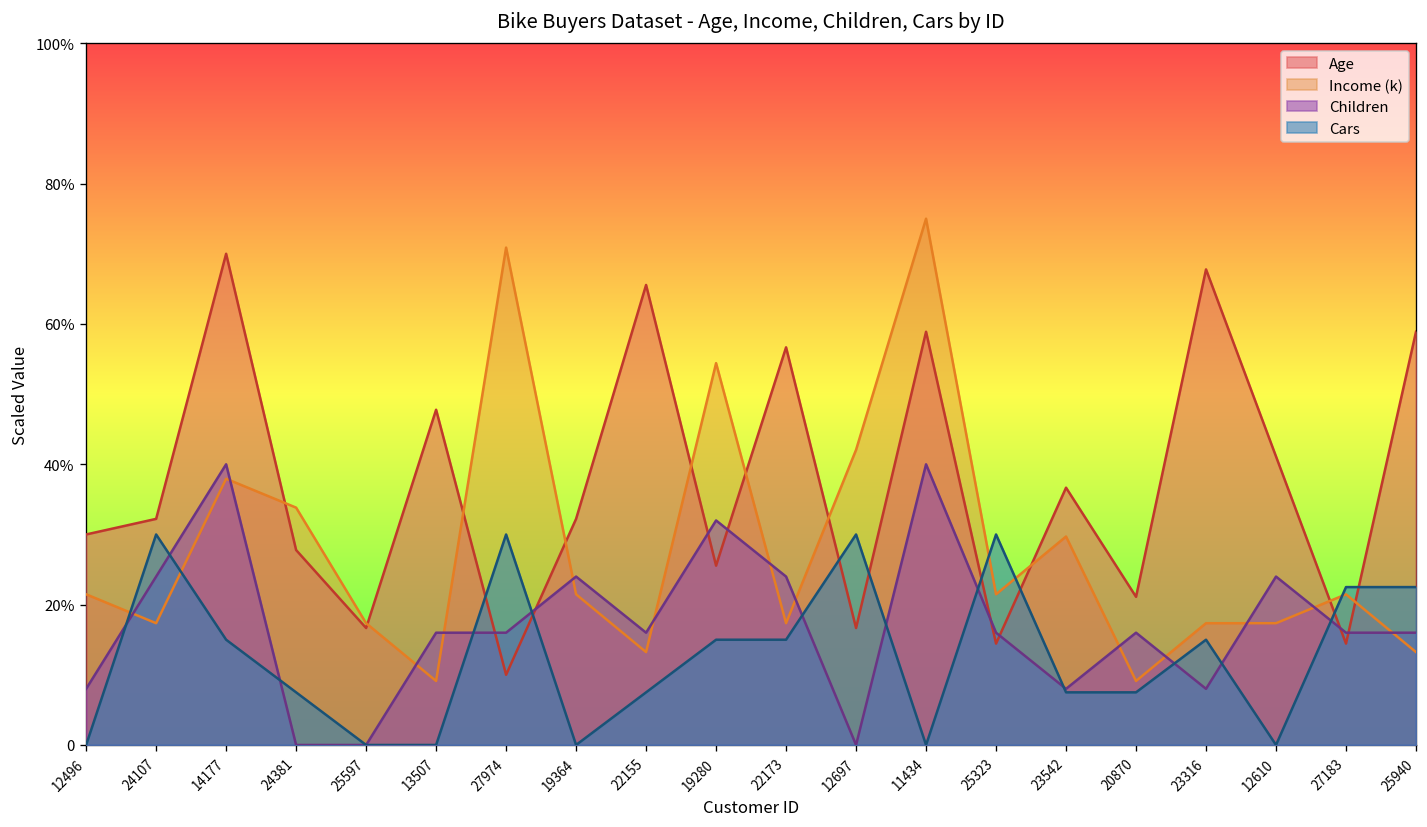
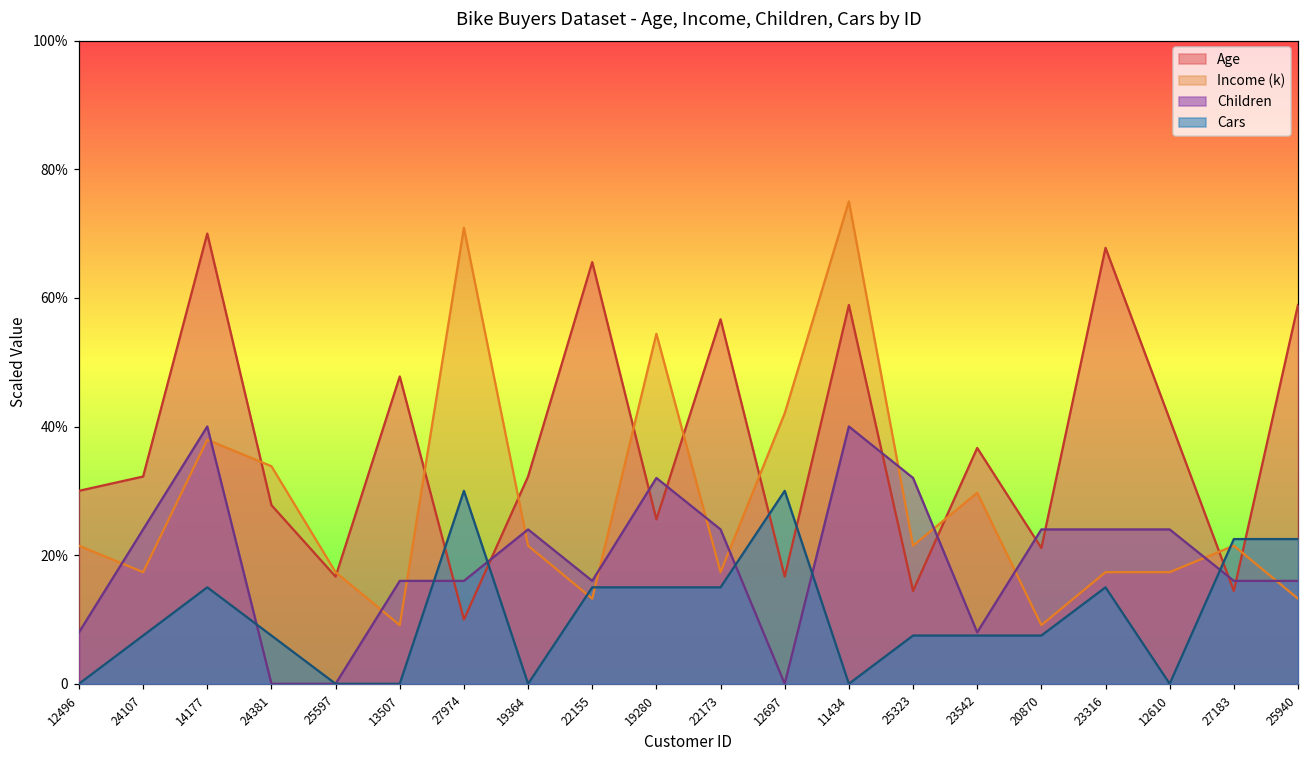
Cars, 24107: 30% -> 8%
Cars, 22155: 8% -> 15%
Children, 25323: 16% -> 32%
Cars, 25323: 30% -> 8%
Children, 20870: 16% -> 24%
Children, 23316: 8% -> 24%
